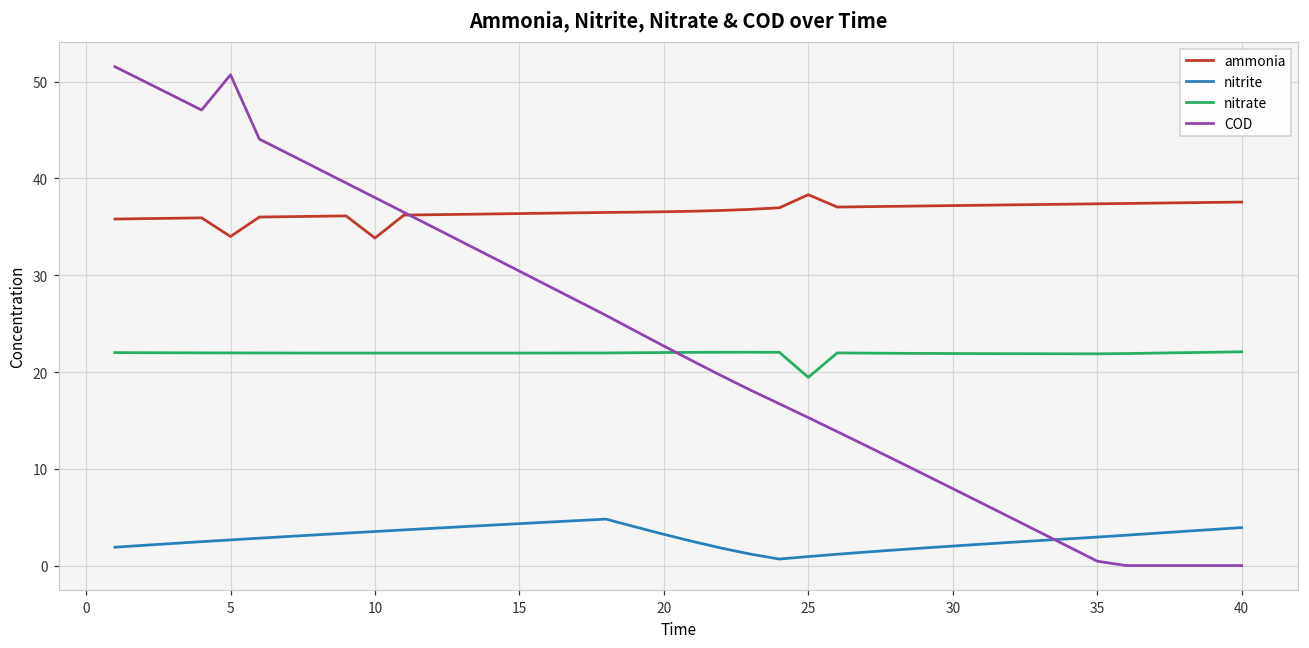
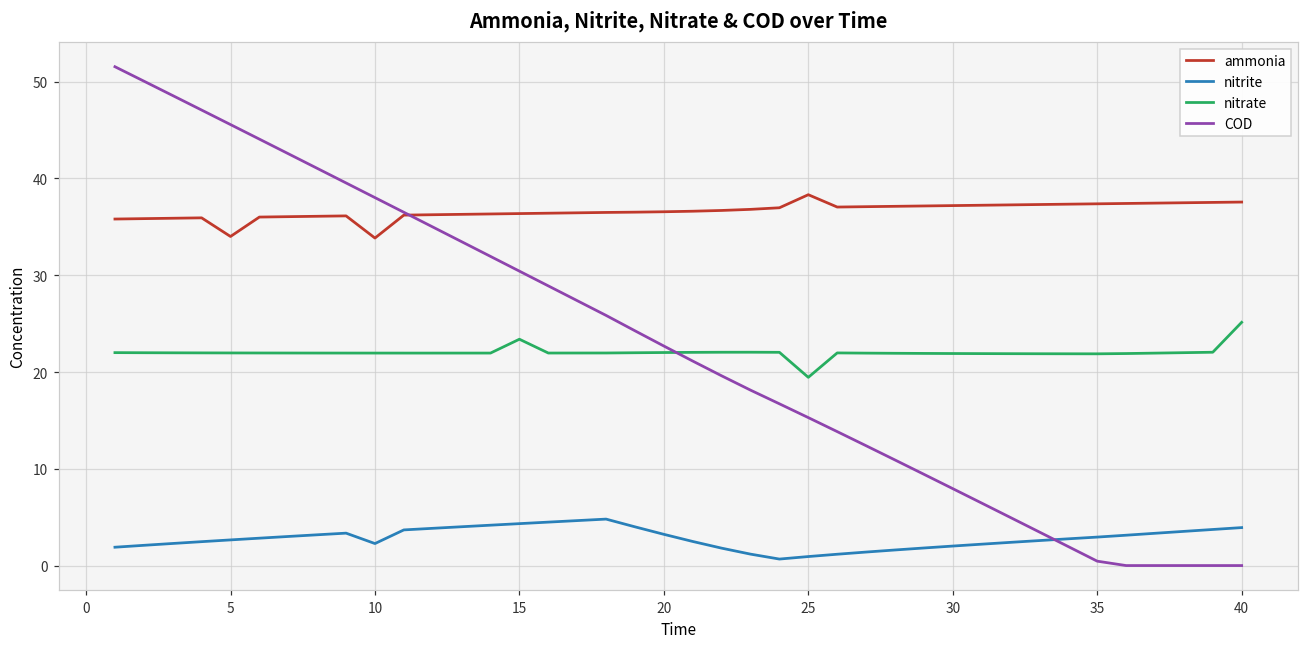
COD, 5: 51 -> 46
nitrite, 10: 4 -> 2
nitrate, 15: 22 -> 23
nitrate, 40: 22 -> 25
